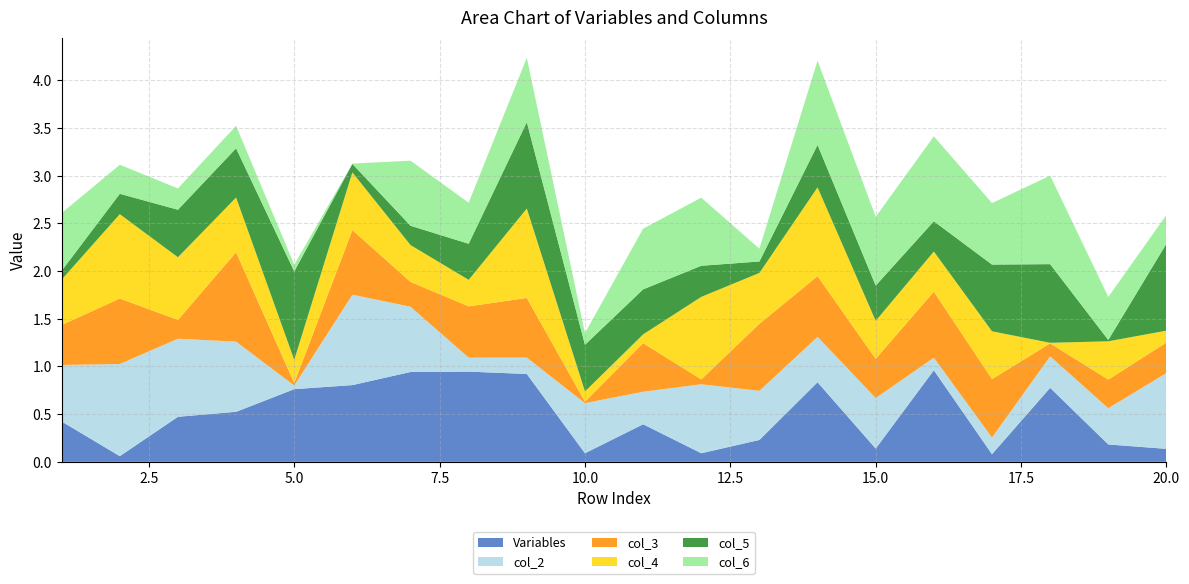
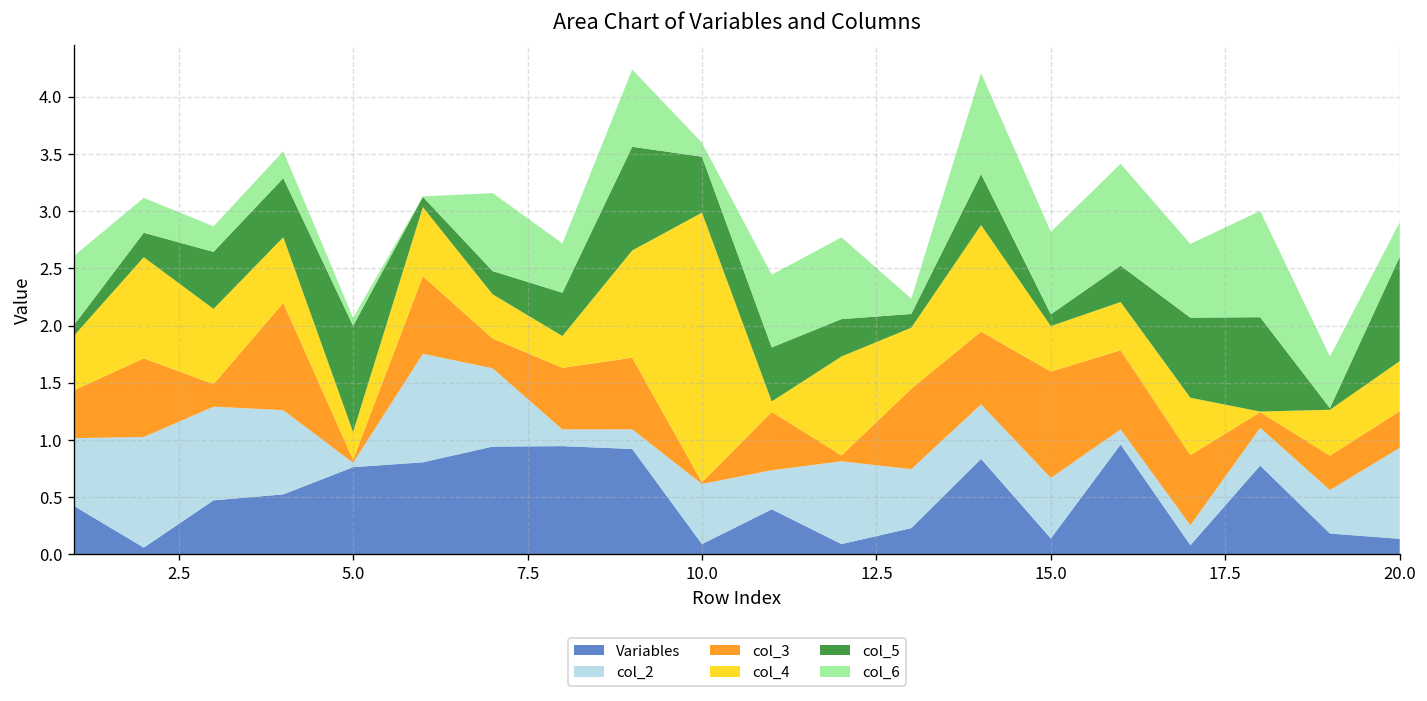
col_4, 10.0: 0.1 -> 2.4
col_3, 15.0: 0.4 -> 0.9
col_5, 15.0: 0.4 -> 0.1
col_4, 20.0: 0.1 -> 0.4
